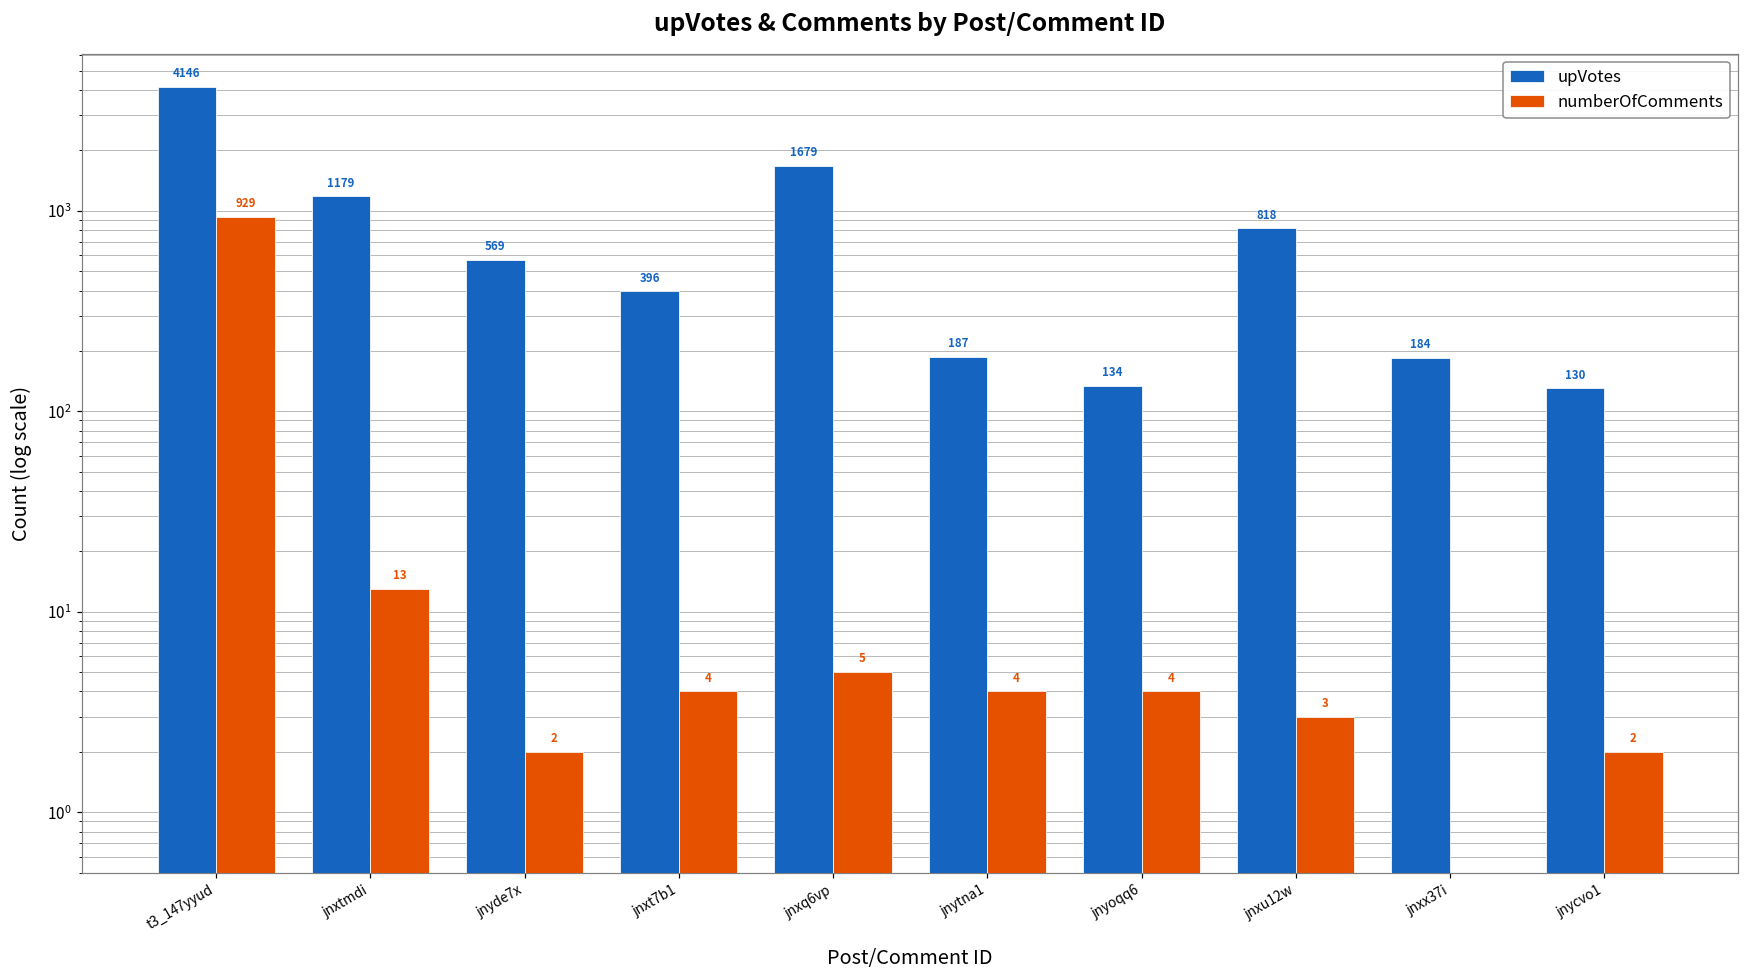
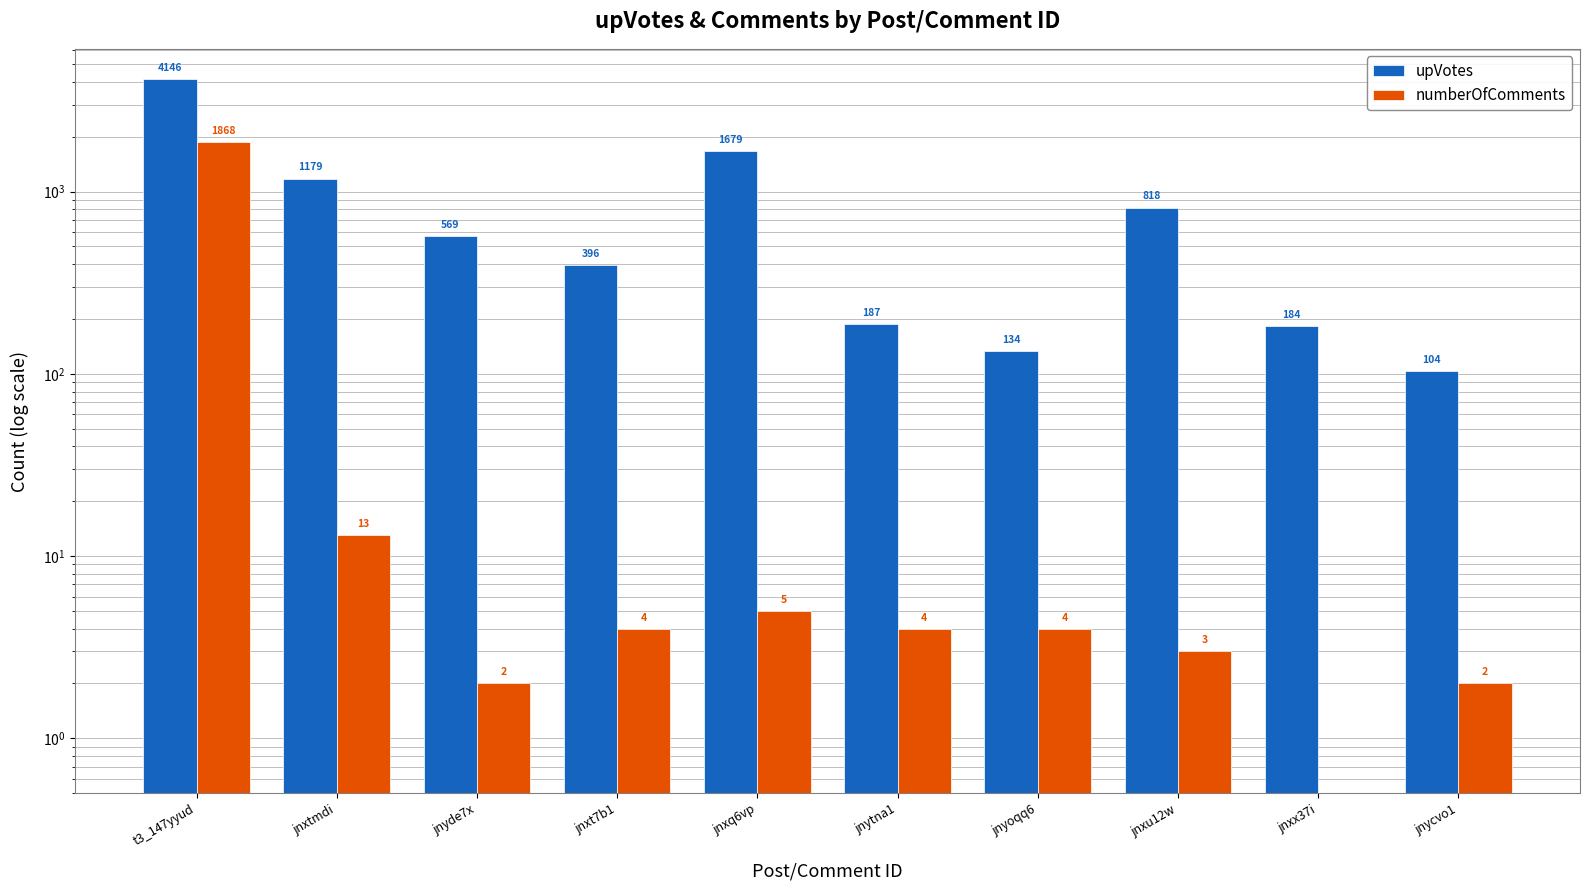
numberOfComments, t3_147yyud: 929 -> 1868
upVotes, jnycvo1: 130 -> 104
